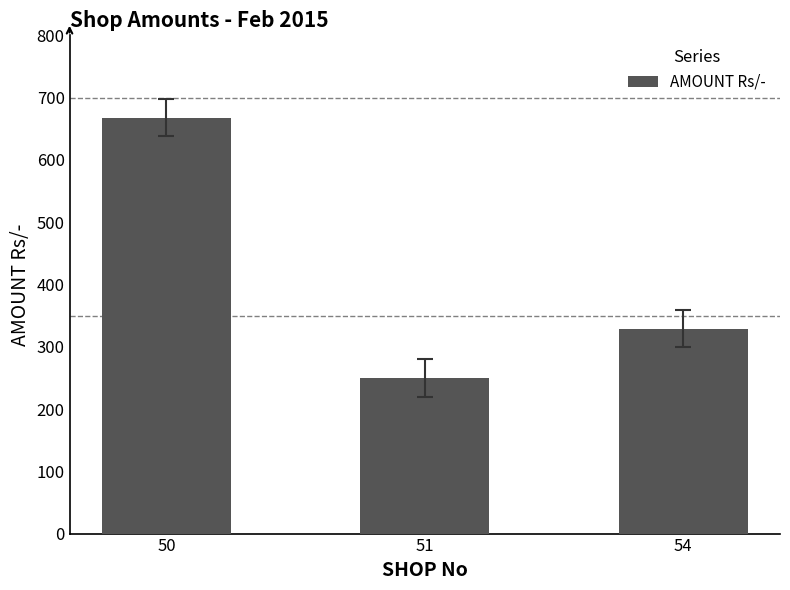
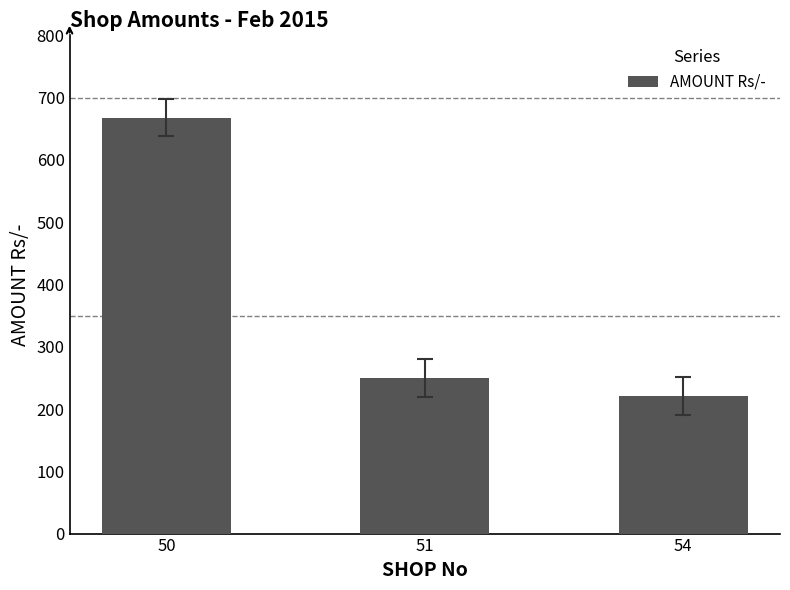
AMOUNT Rs/-, 54: 330 -> 220
